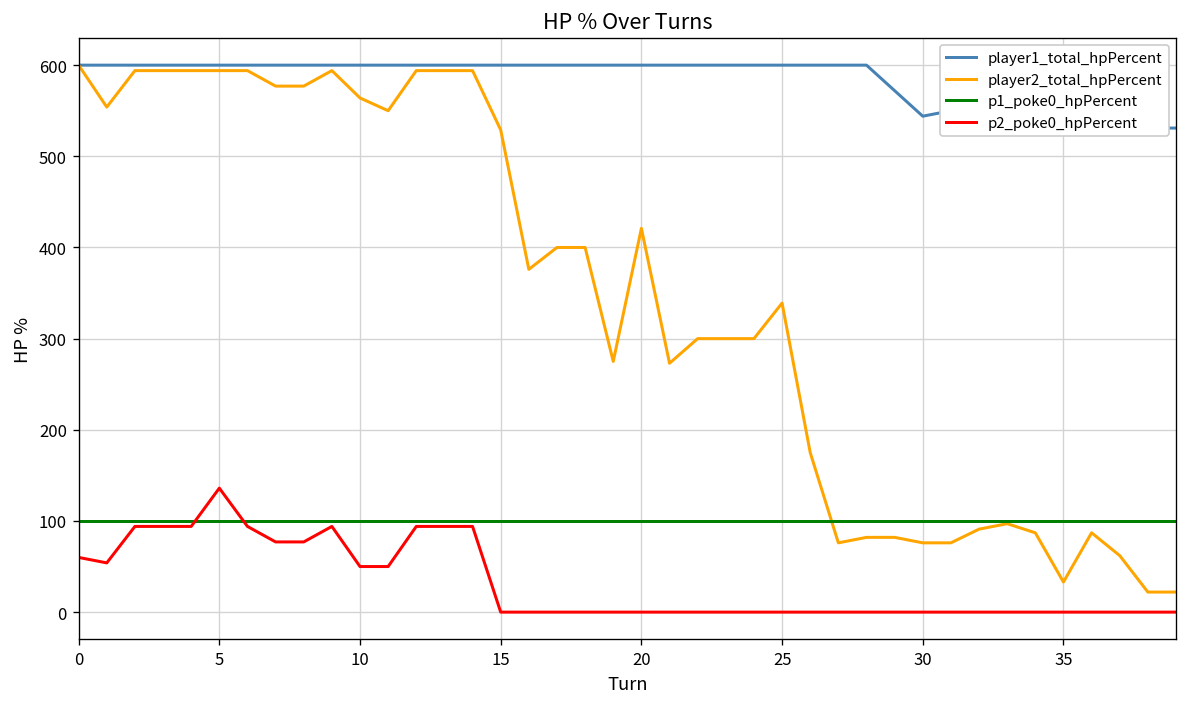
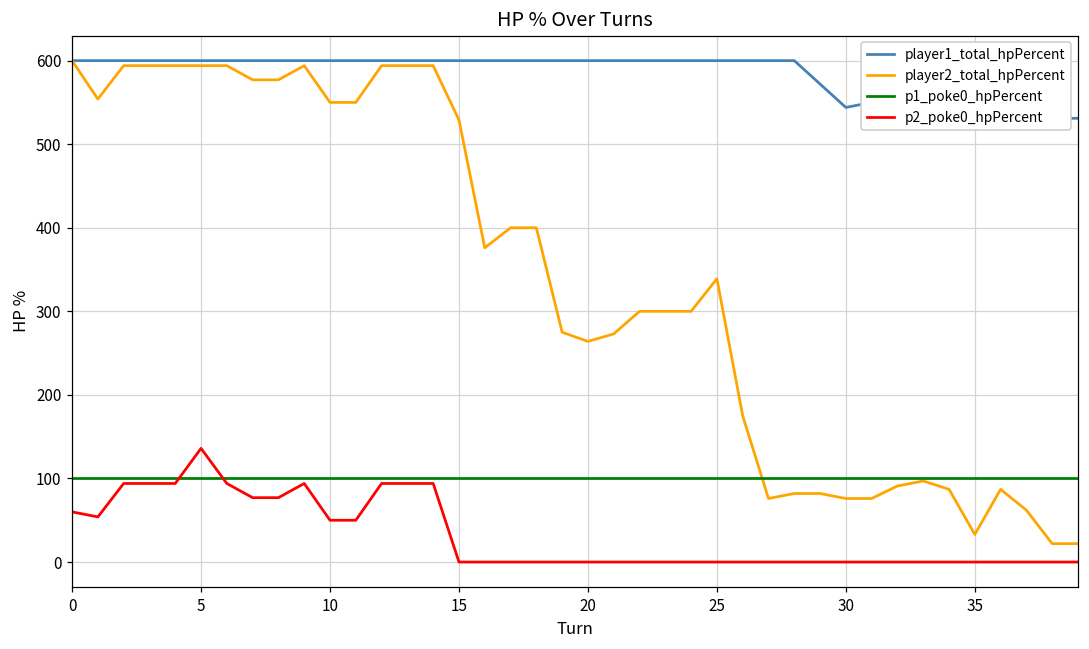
player2_total_hpPercent, 10: 560 -> 550
player2_total_hpPercent, 20: 420 -> 260
